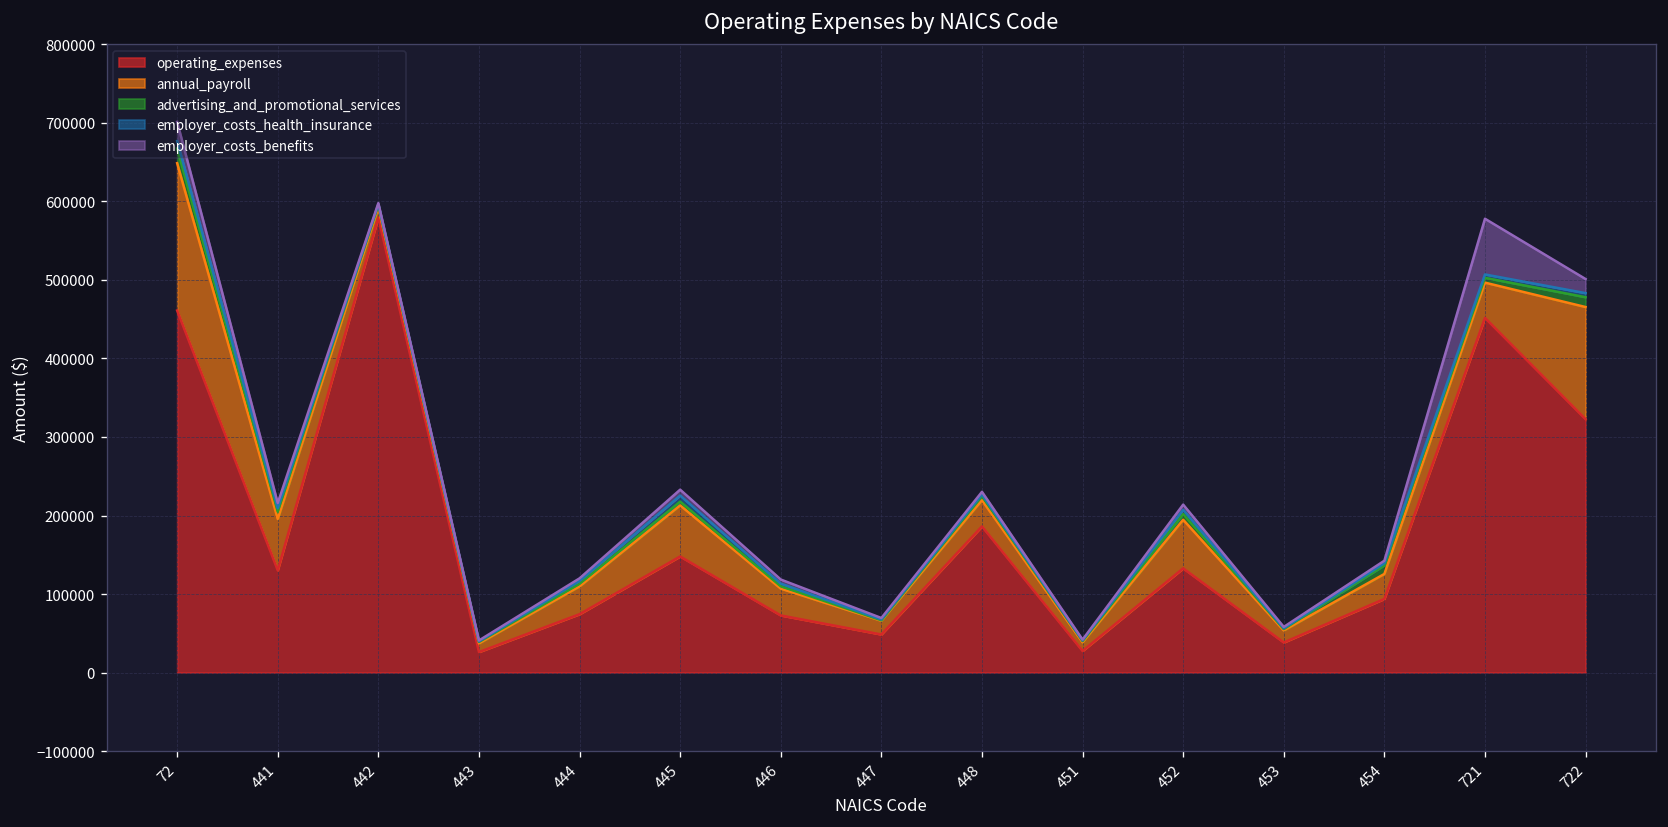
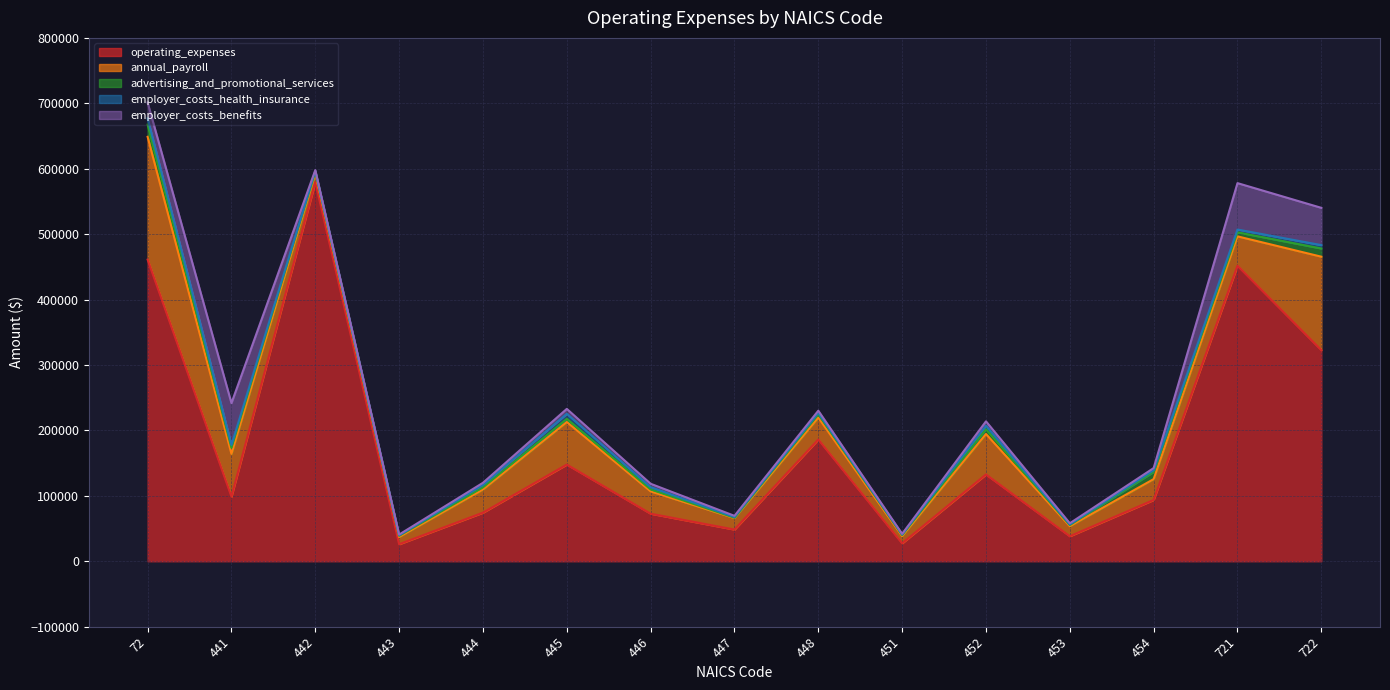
operating_expenses, 441: 130000 -> 100000
employer_costs_benefits, 441: 10000 -> 60000
employer_costs_benefits, 722: 20000 -> 60000
